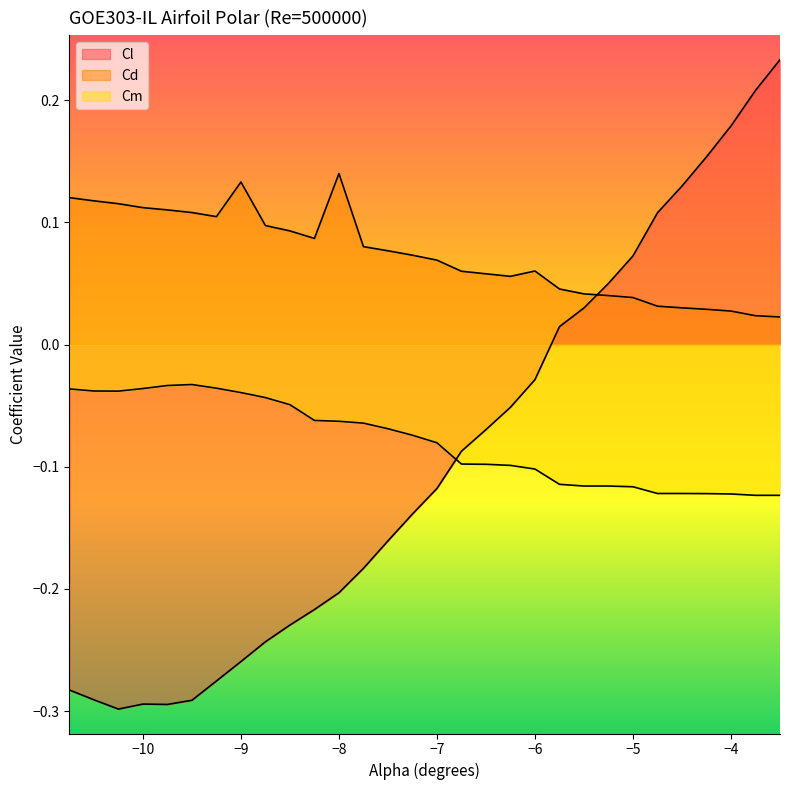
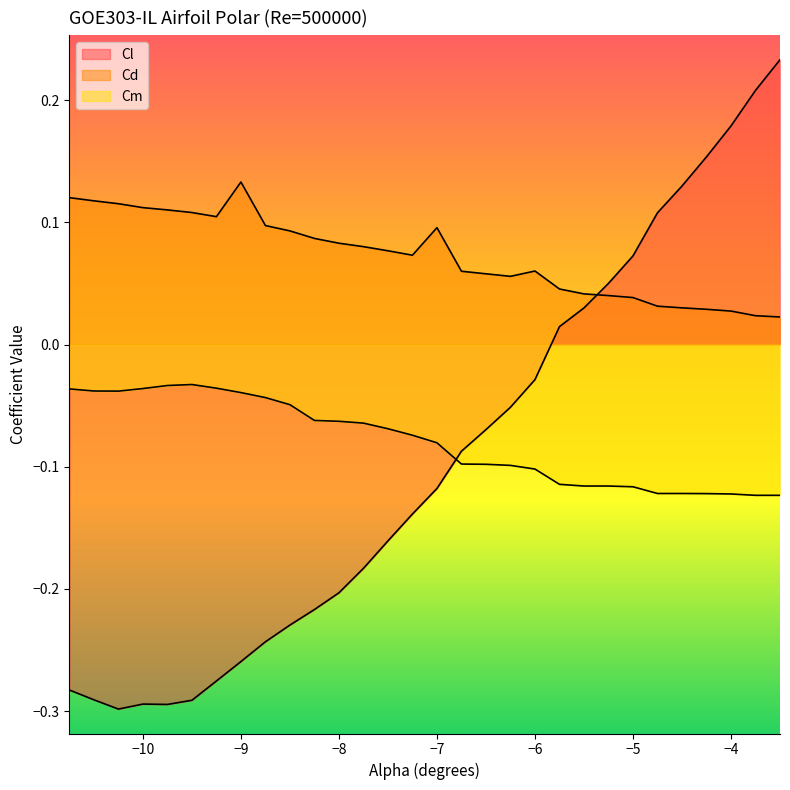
Cd, −8: 0.140 -> 0.083
Cd, −7: 0.069 -> 0.096
